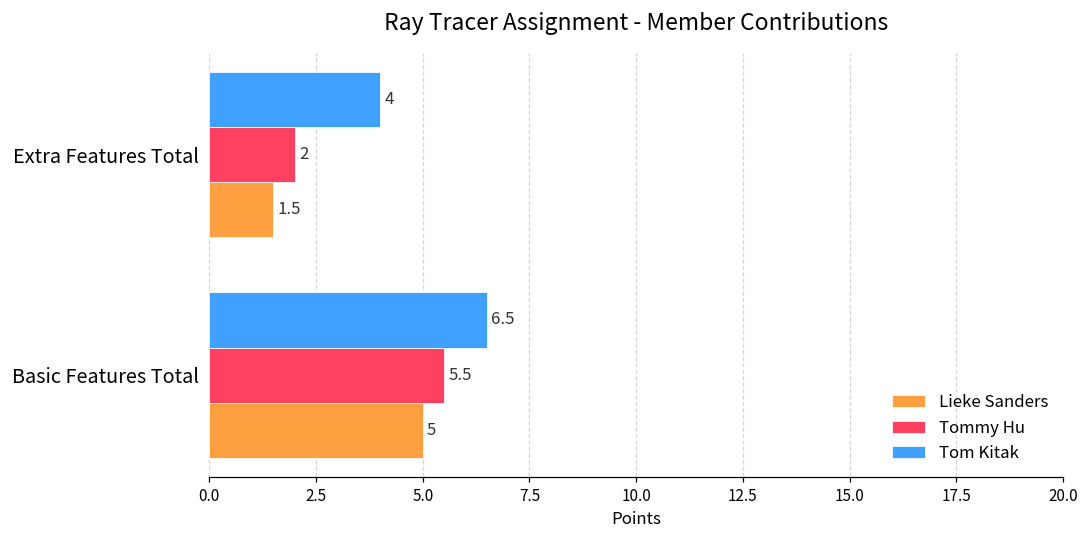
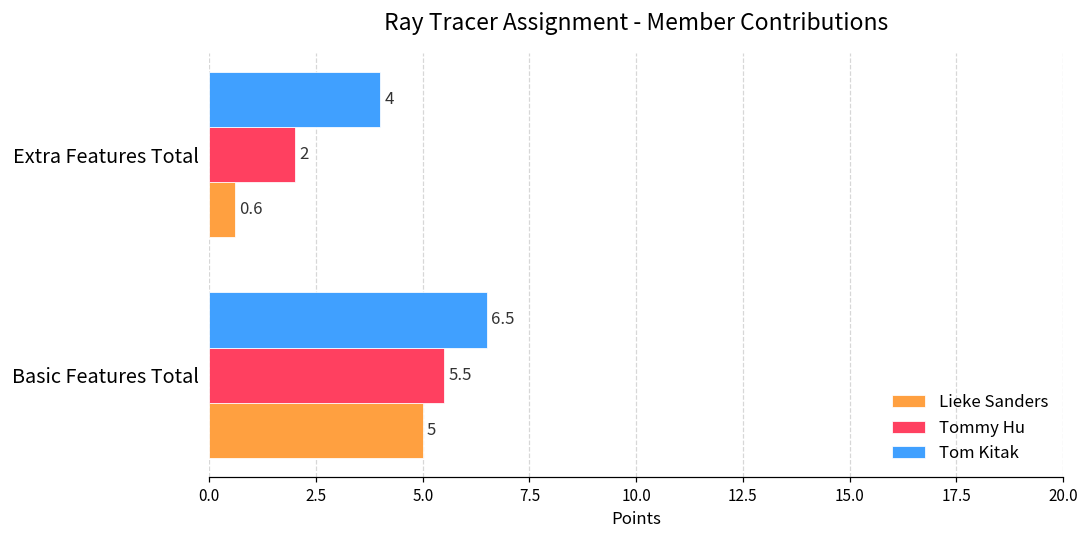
Lieke Sanders, Extra Features Total: 1.5 -> 0.6
